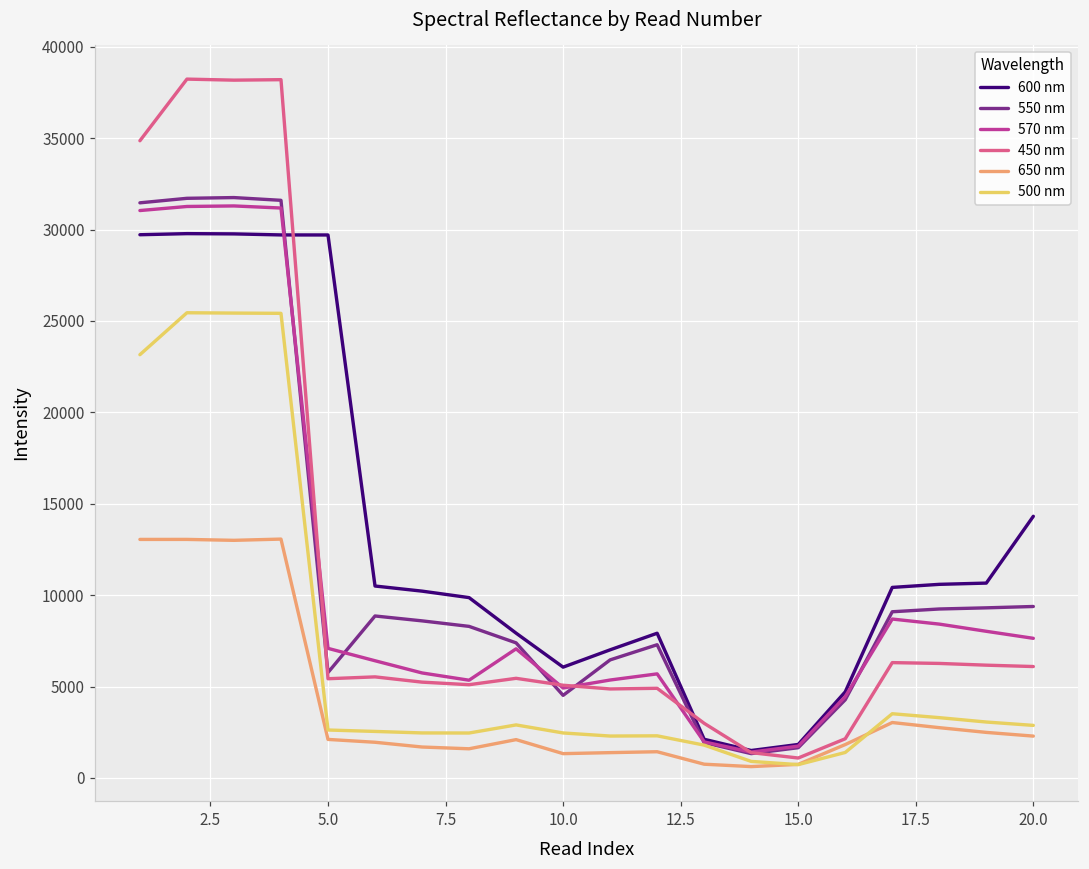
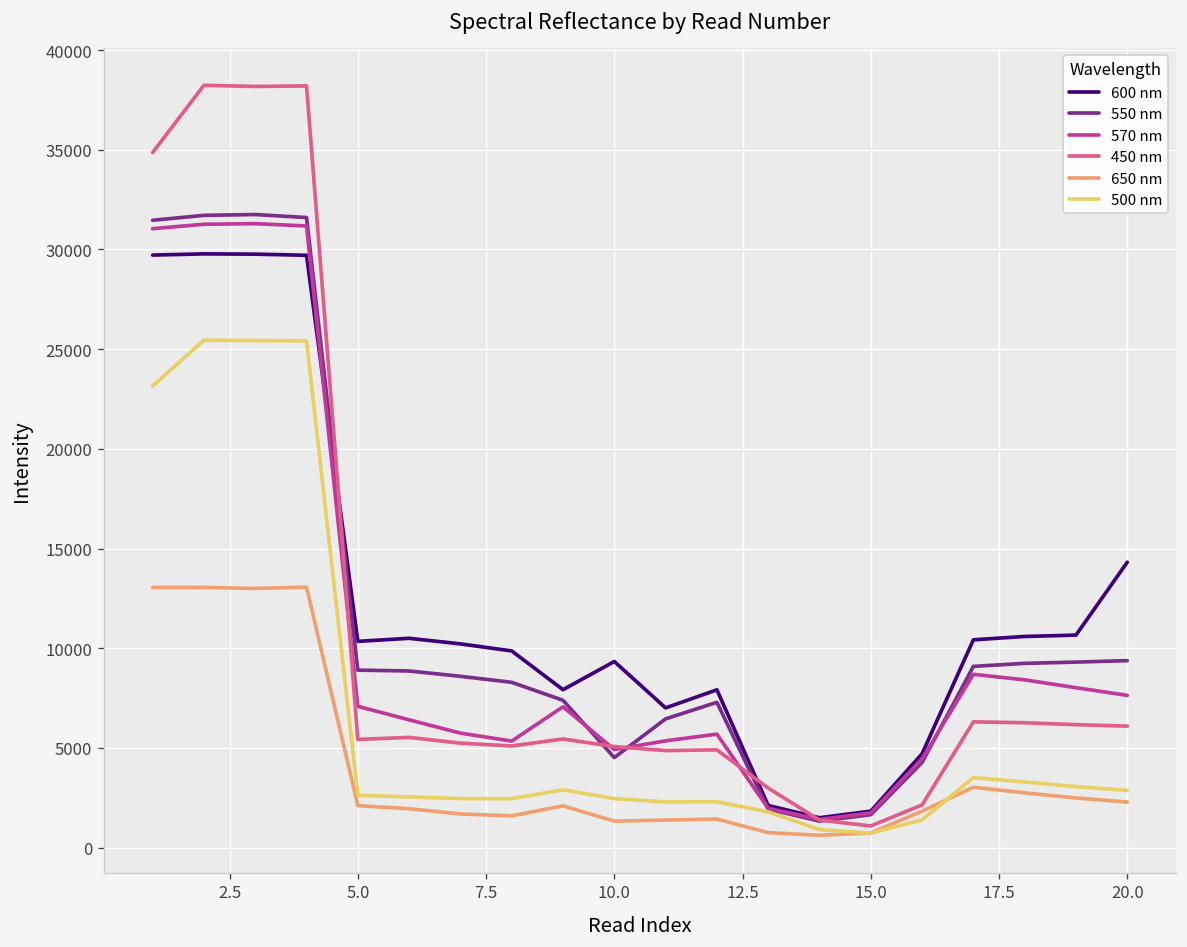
600 nm, 5.0: 29700 -> 10300
550 nm, 5.0: 5800 -> 8900
600 nm, 10.0: 6100 -> 9300
